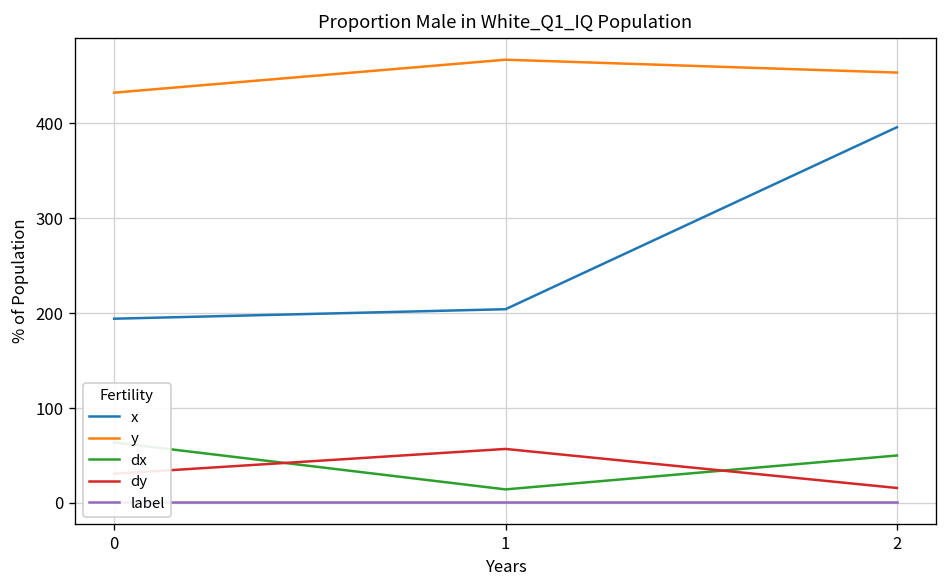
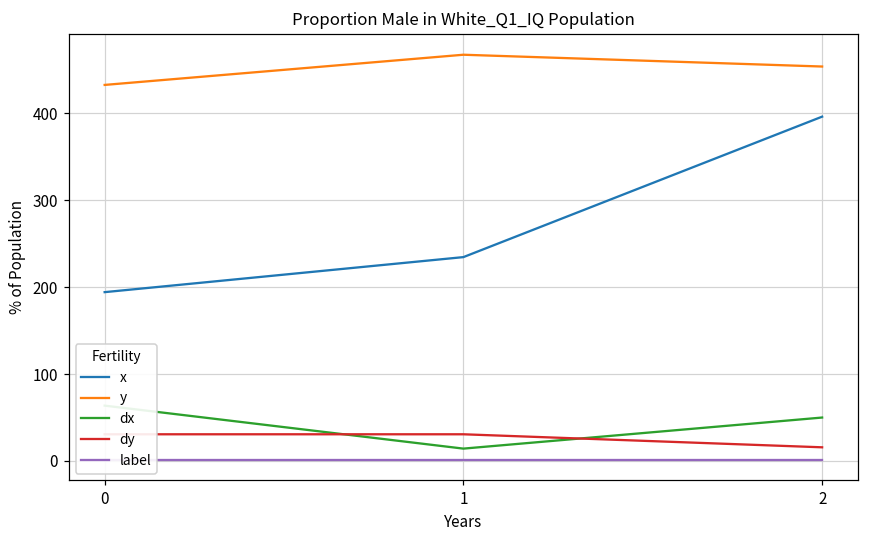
x, 1: 200 -> 230
dy, 1: 60 -> 30
